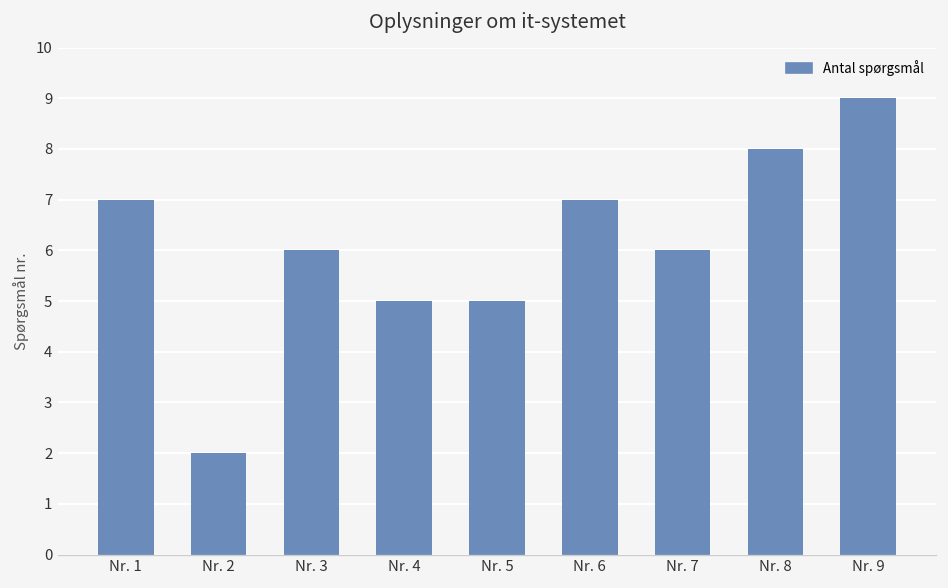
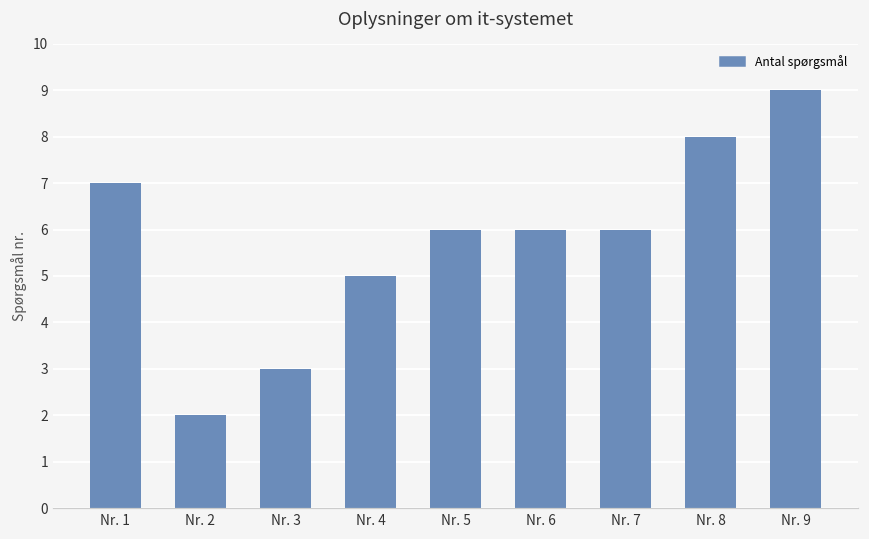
Nr. 3: 6 -> 3
Nr. 5: 5 -> 6
Nr. 6: 7 -> 6
